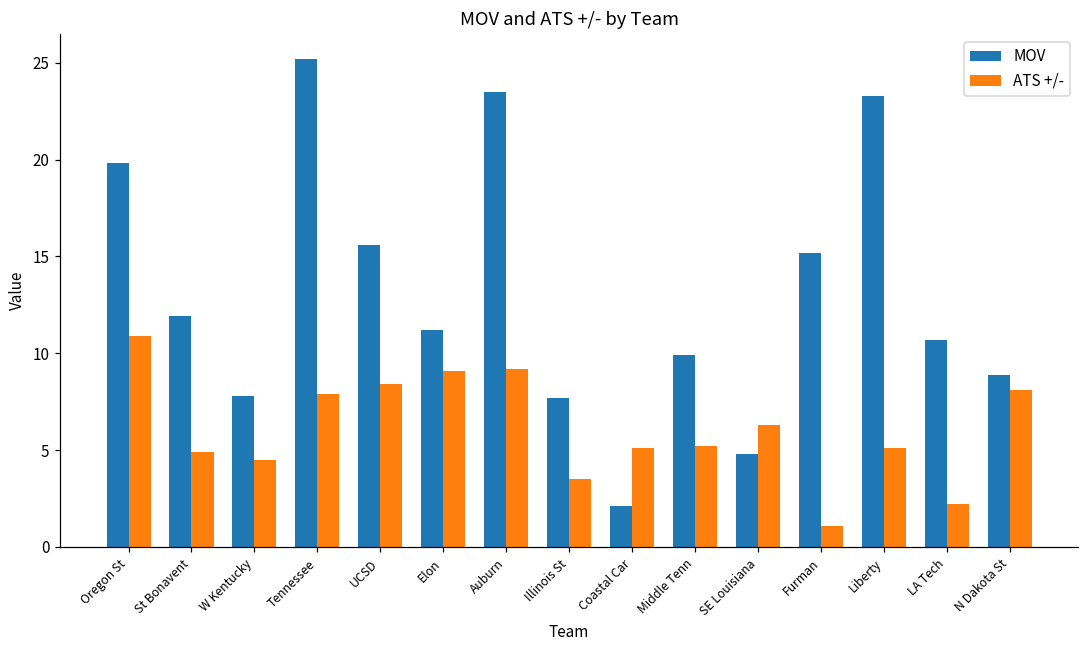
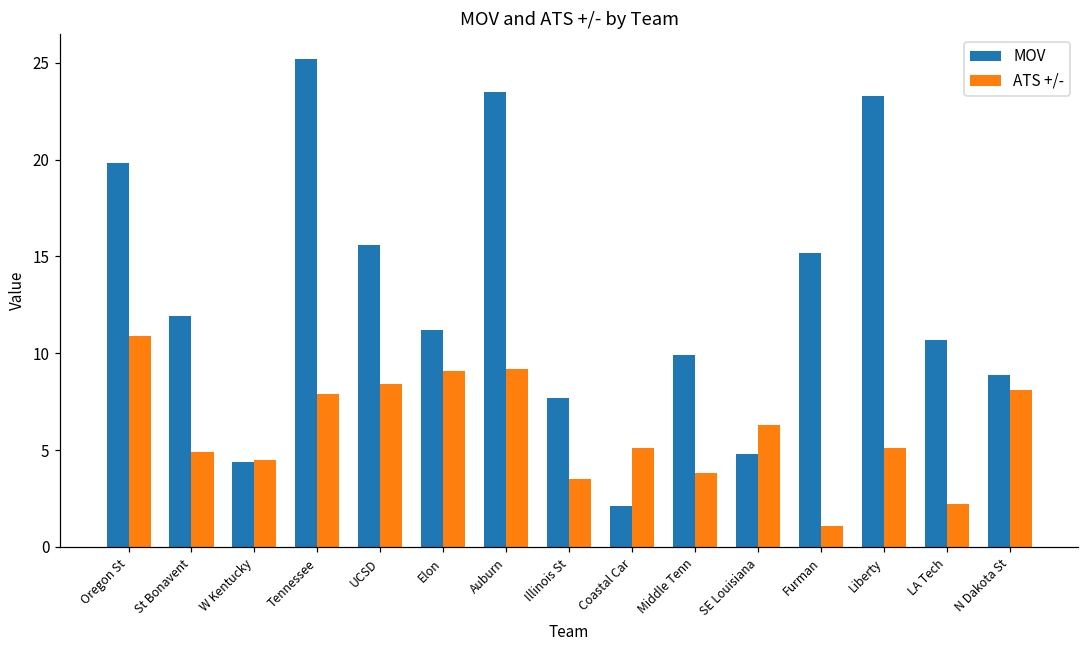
MOV, W Kentucky: 7.8 -> 4.4
ATS +/-, Middle Tenn: 5.2 -> 3.8
